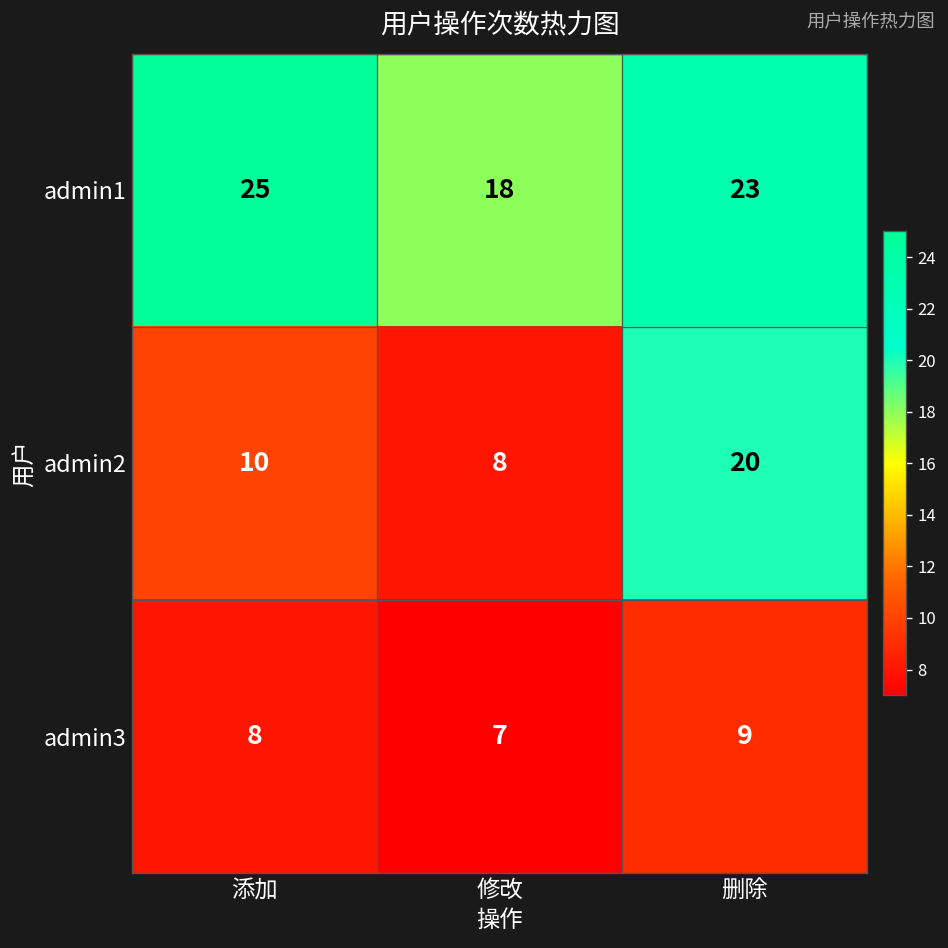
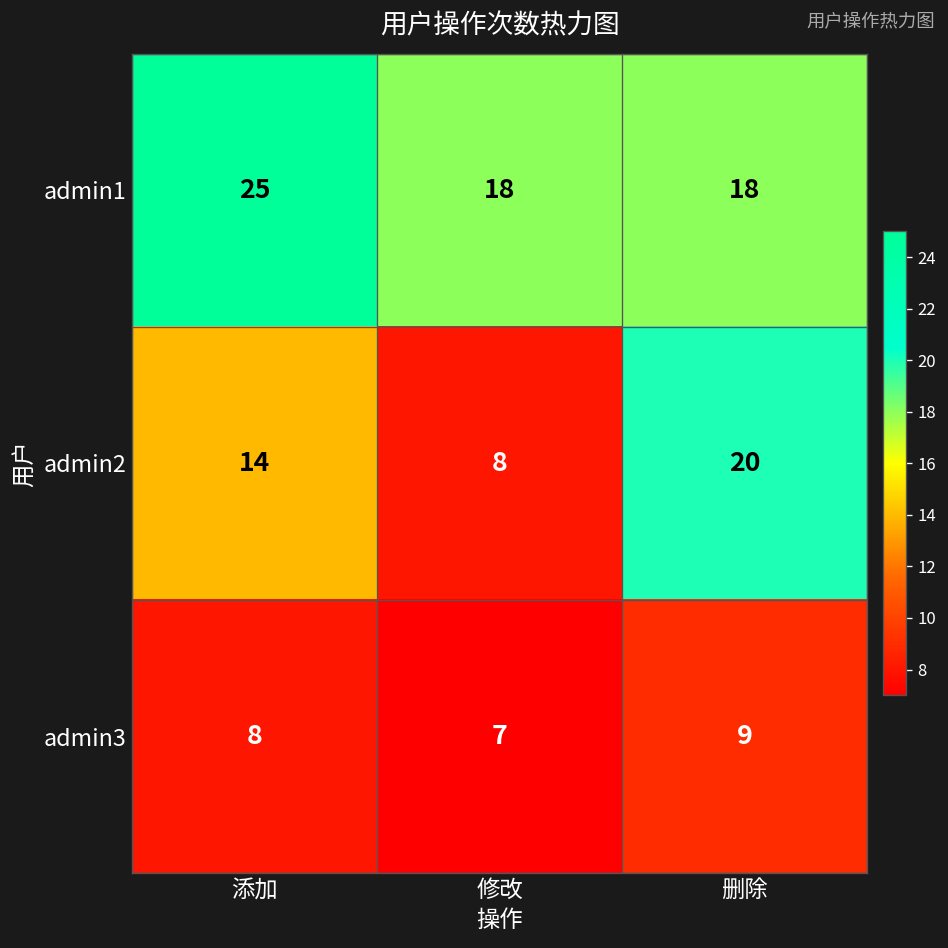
admin1, 删除: 23 -> 18
admin2, 添加: 10 -> 14
